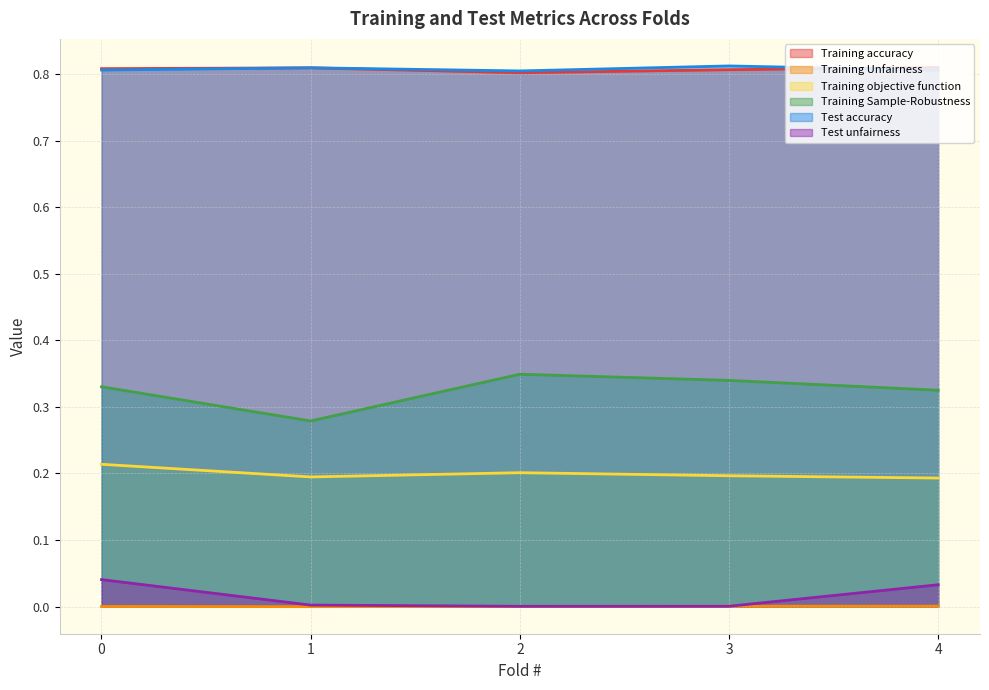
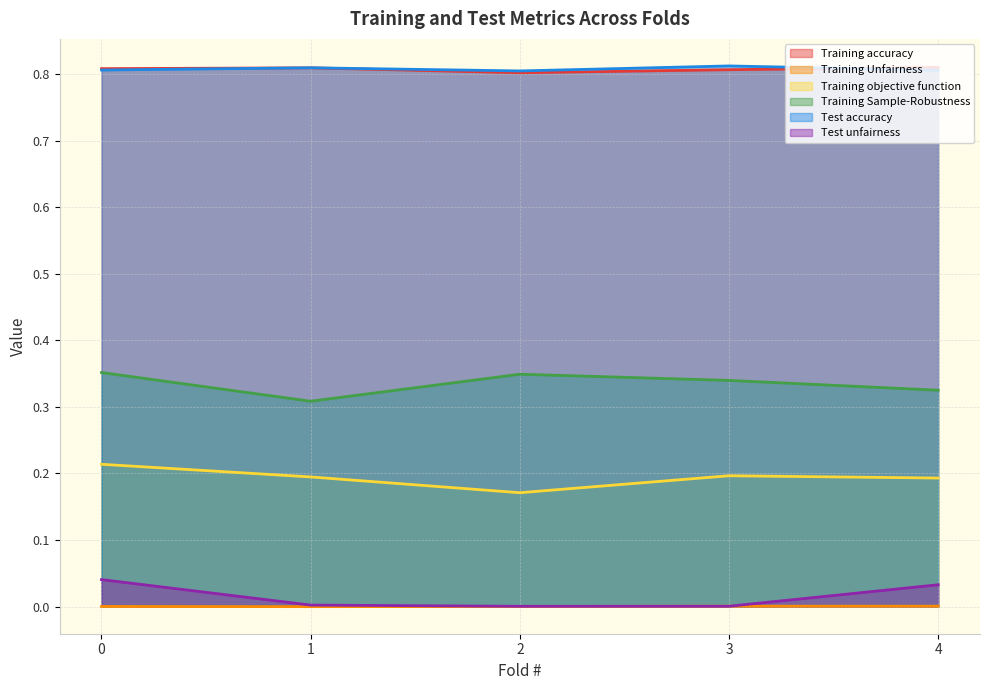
Training Sample-Robustness, 0: 0.33 -> 0.35
Training Sample-Robustness, 1: 0.28 -> 0.31
Training objective function, 2: 0.20 -> 0.17
